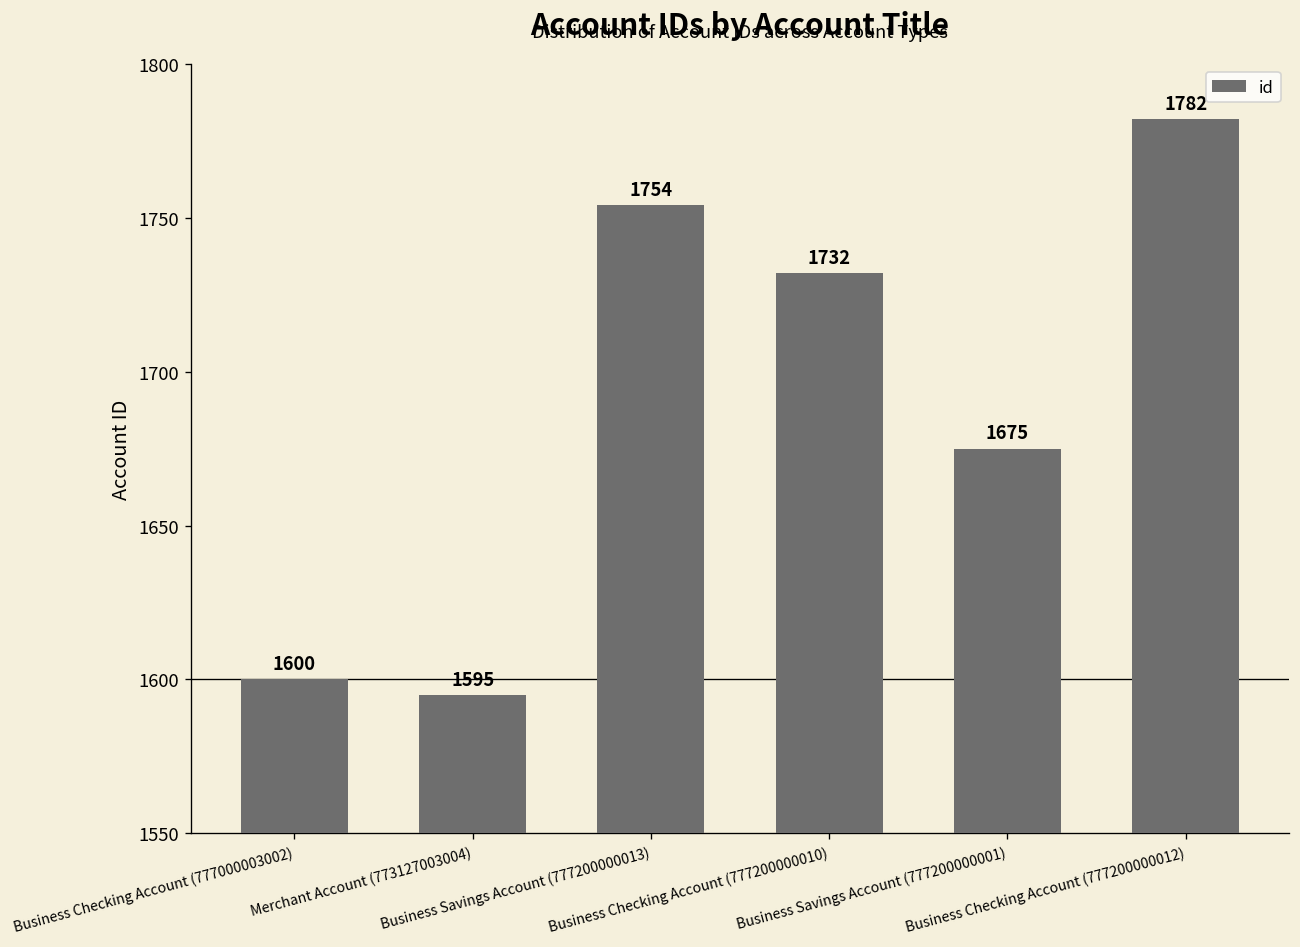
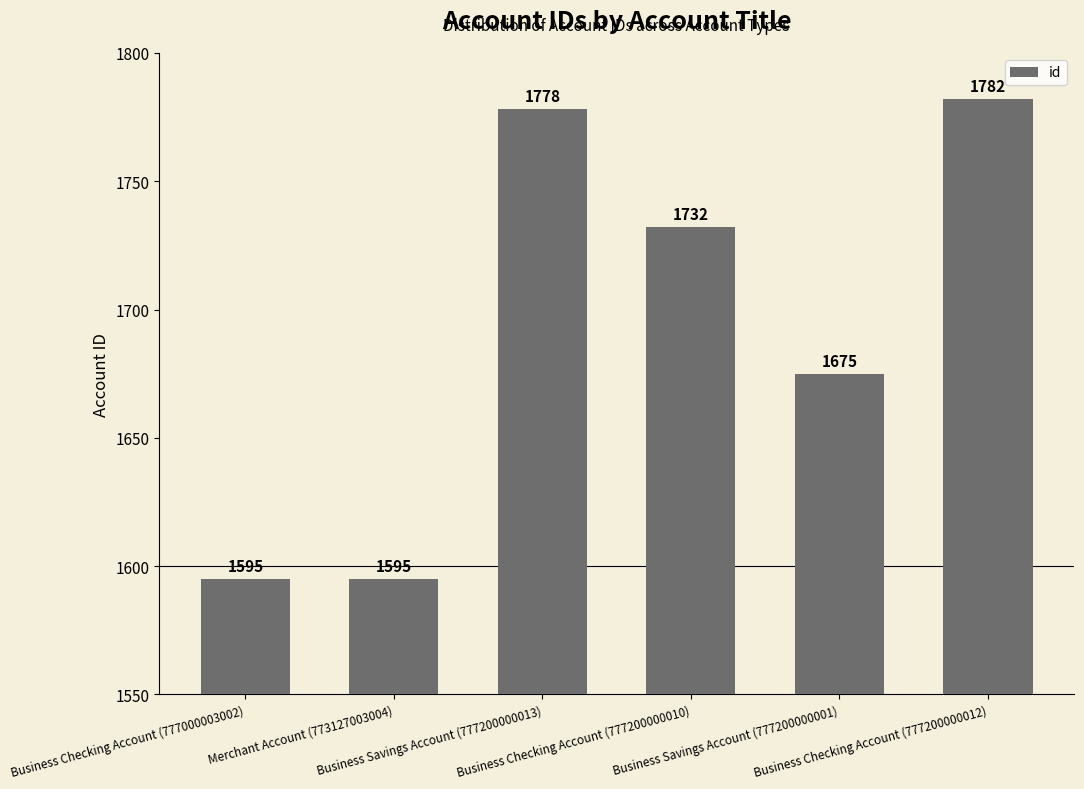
Business Checking Account (777000003002): 1600 -> 1595
Business Savings Account (777200000013): 1754 -> 1778
